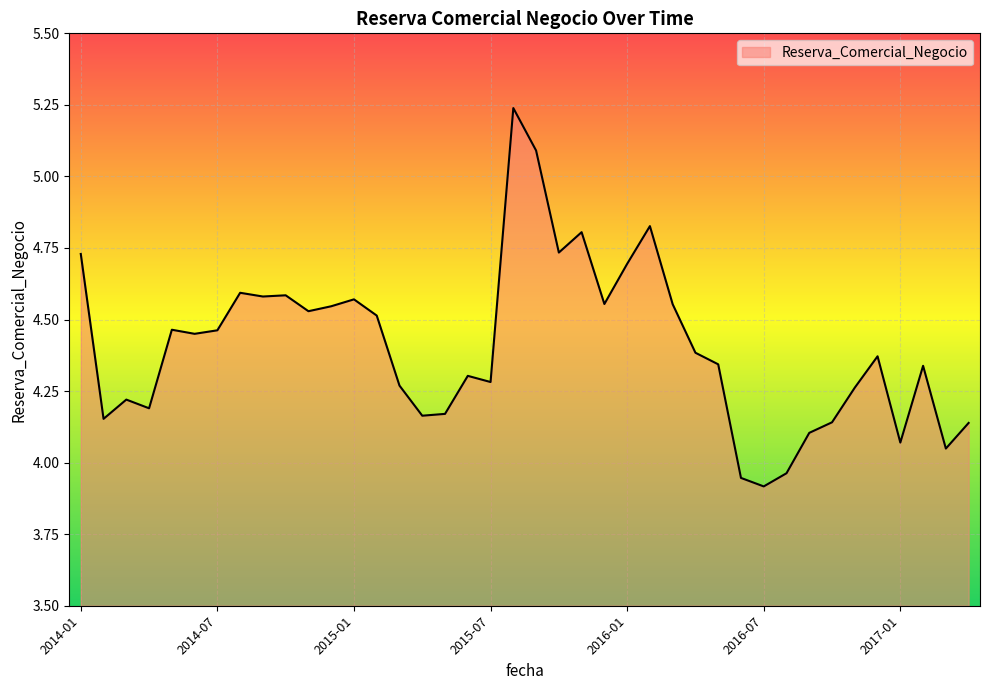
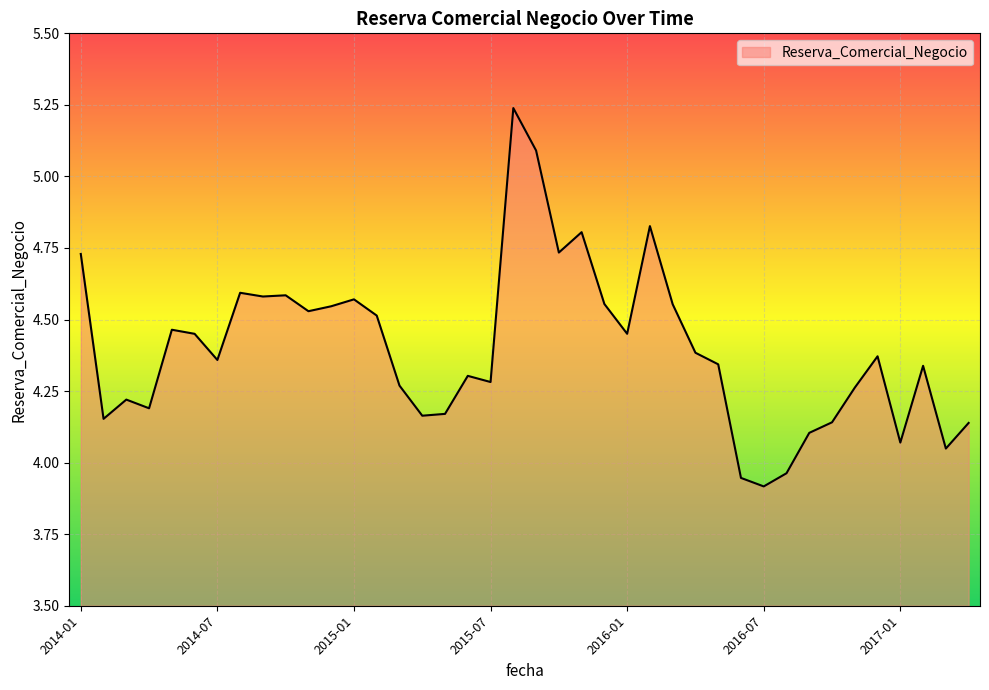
2014-07: 4.46 -> 4.36
2016-01: 4.69 -> 4.45
